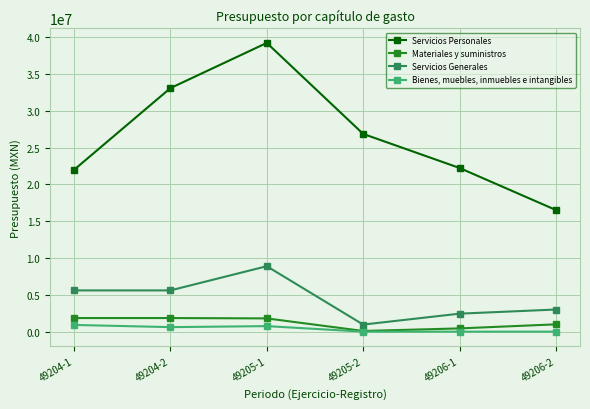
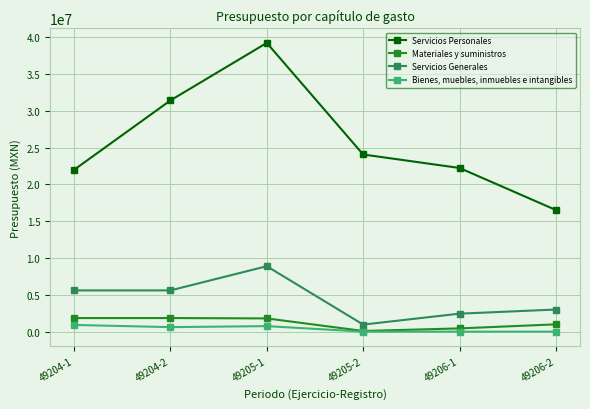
Servicios Personales, 49204-2: 33000000 -> 31000000
Servicios Personales, 49205-2: 27000000 -> 24000000
